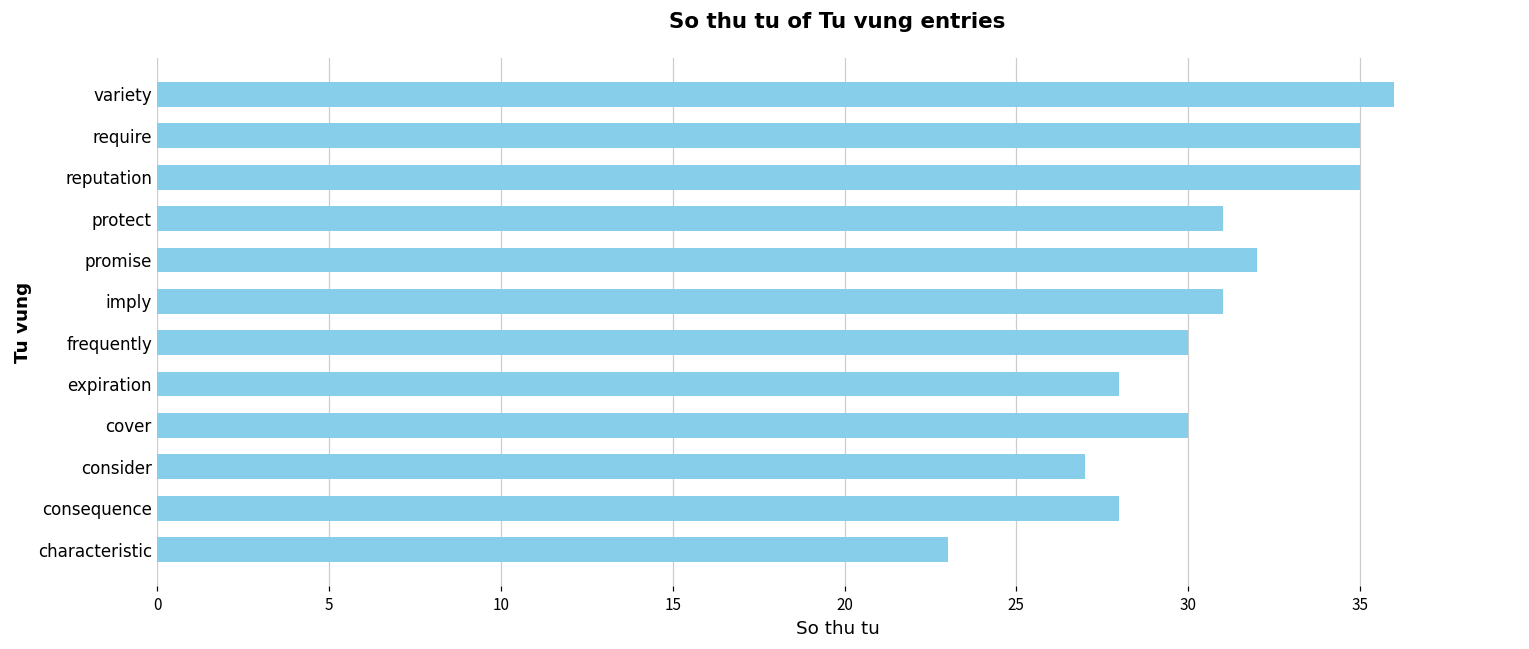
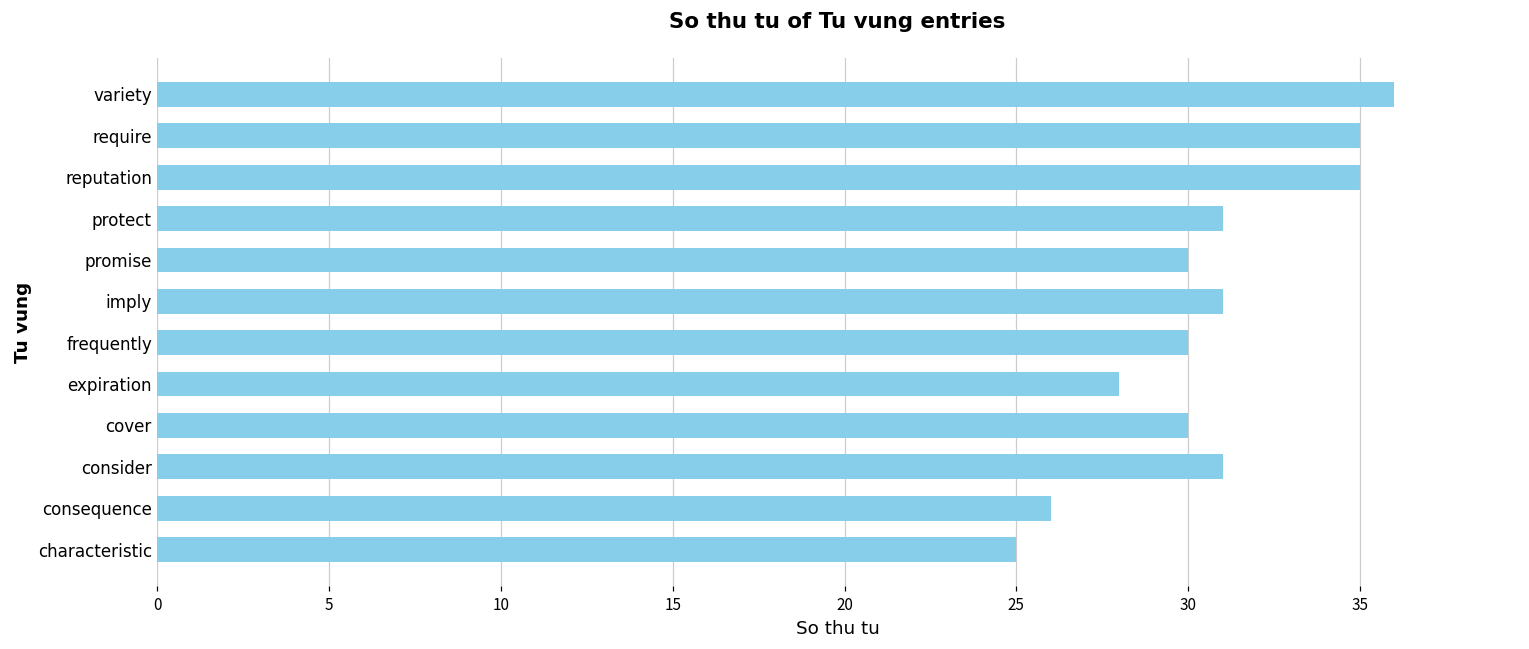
promise: 32 -> 30
consider: 27 -> 31
consequence: 28 -> 26
characteristic: 23 -> 25
